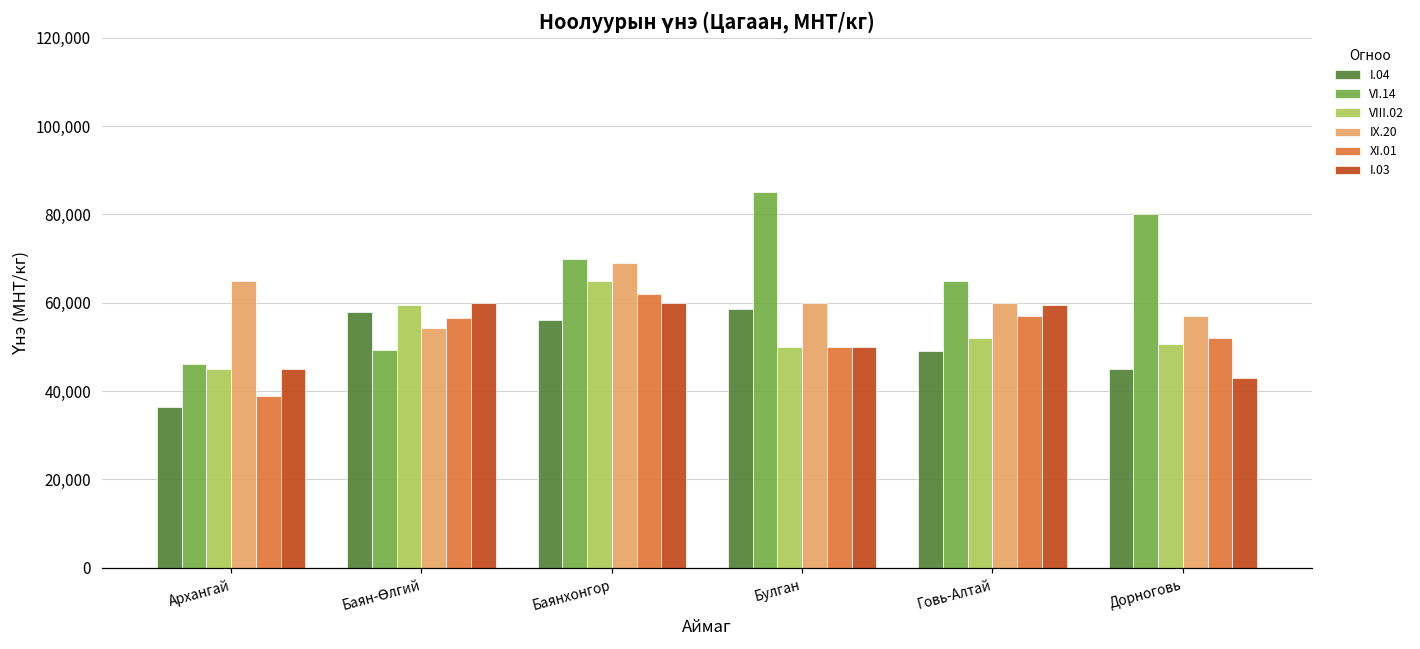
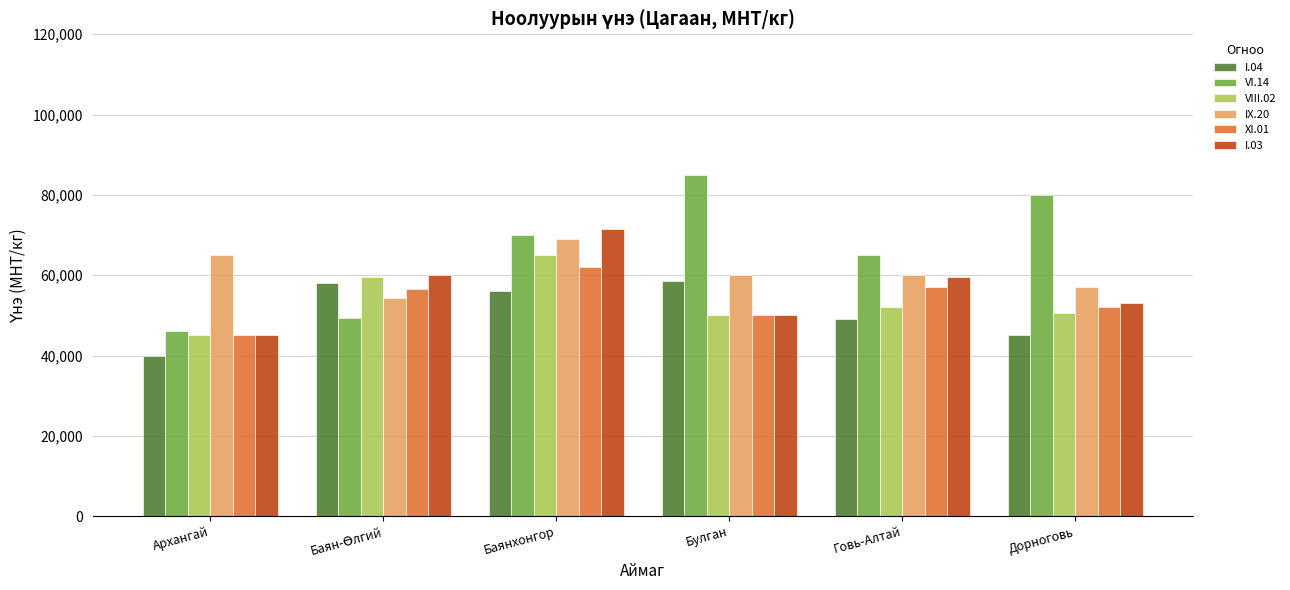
I.04, Архангай: 36,000 -> 40,000
XI.01, Архангай: 39,000 -> 45,000
I.03, Баянхонгор: 60,000 -> 72,000
I.03, Дорноговь: 43,000 -> 53,000
